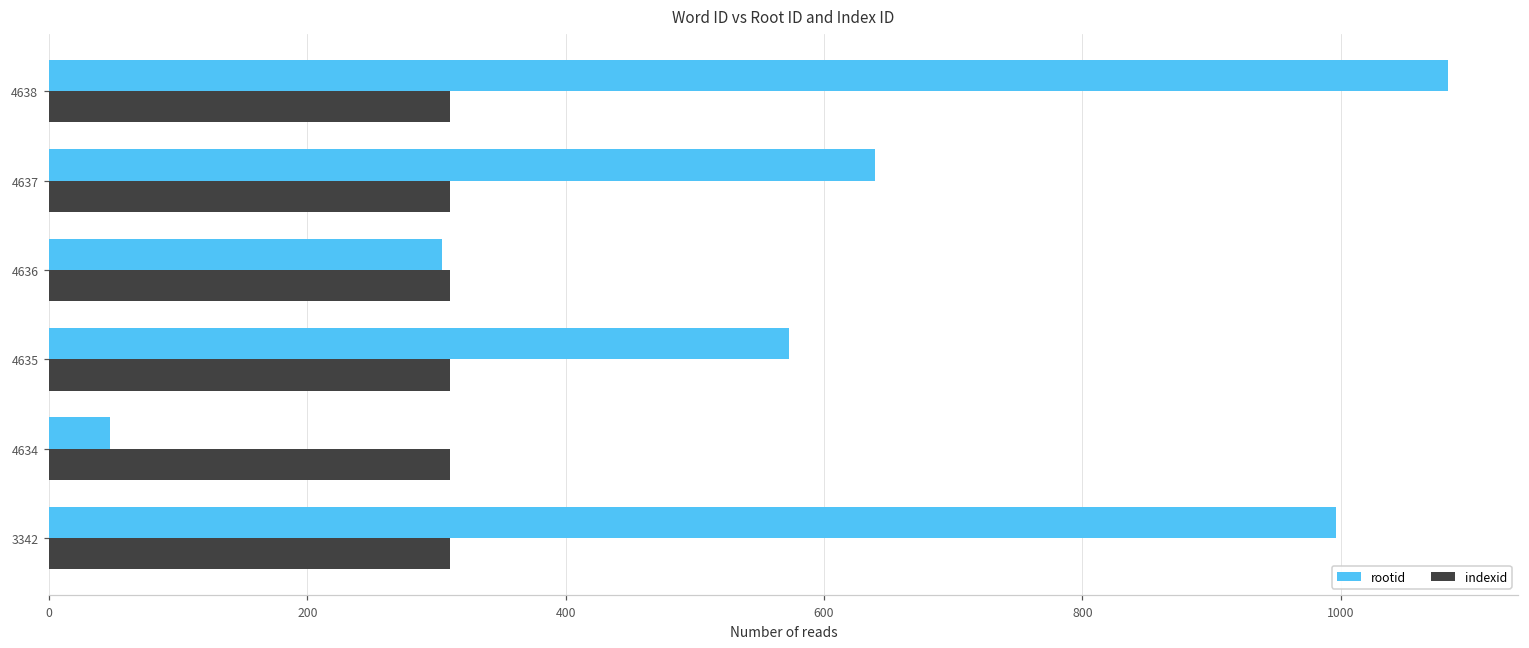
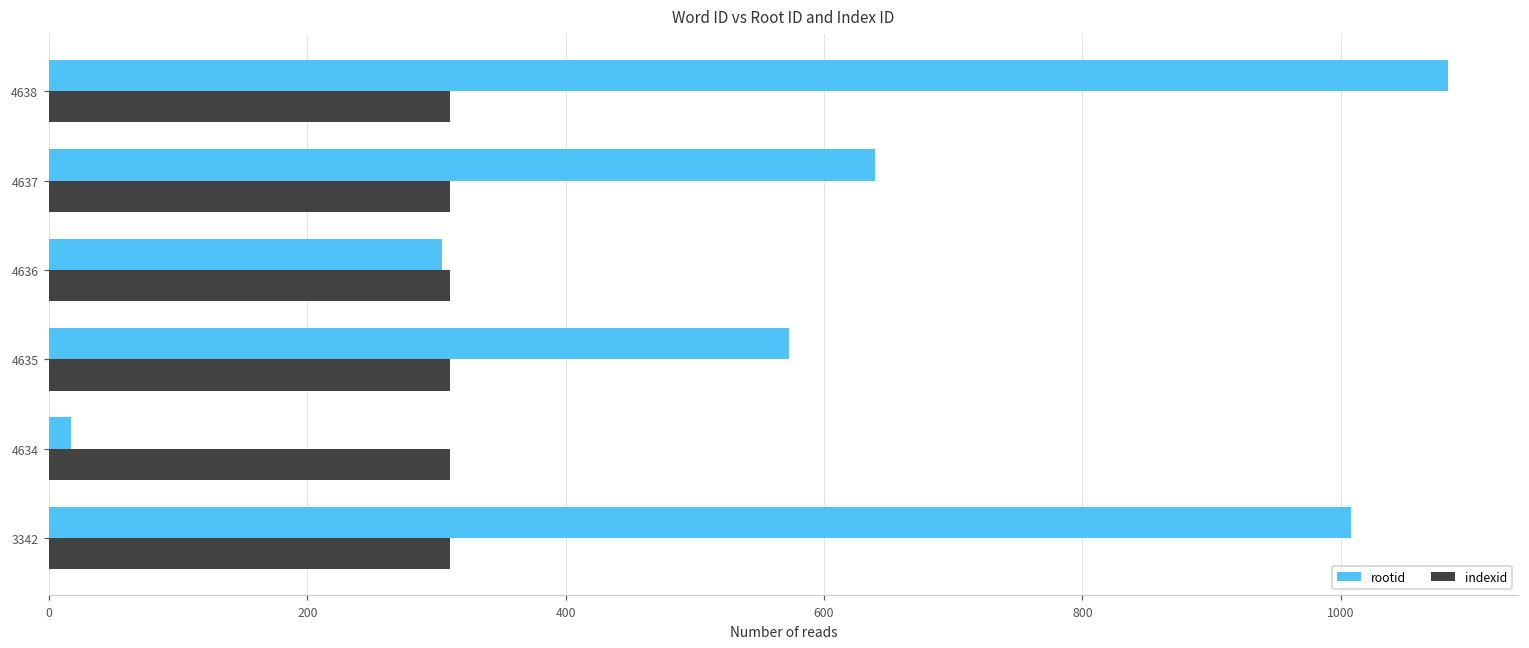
rootid, 4634: 47 -> 17
rootid, 3342: 996 -> 1008
